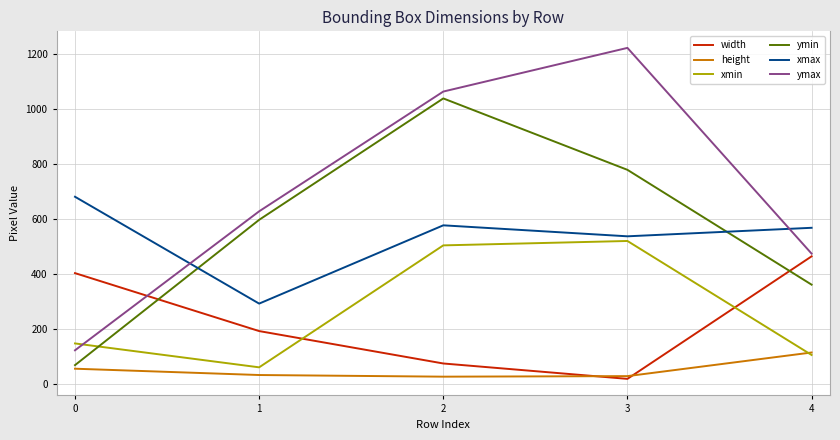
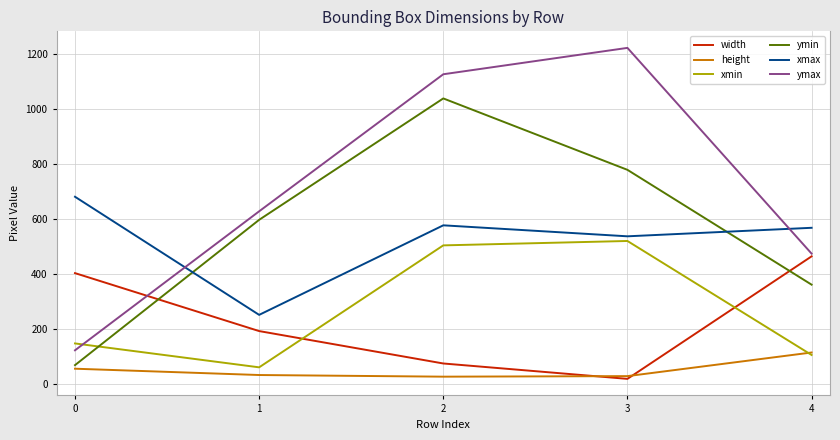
xmax, 1: 290 -> 250
ymax, 2: 1060 -> 1130
